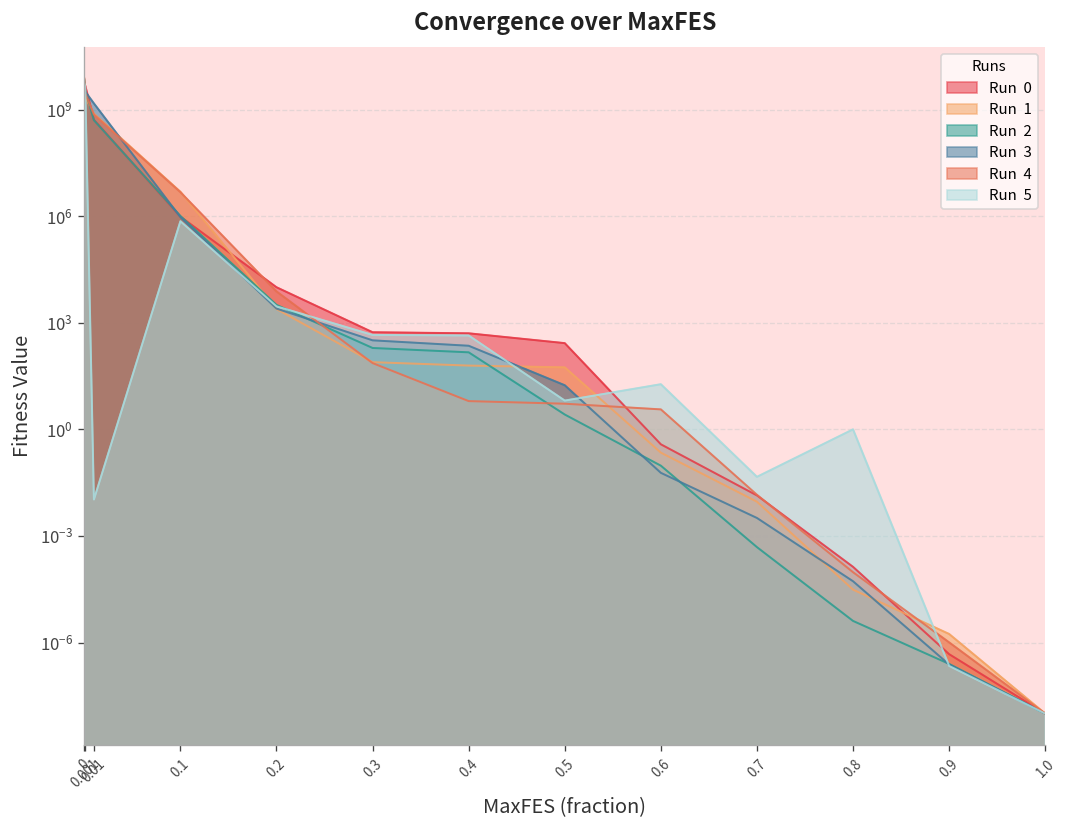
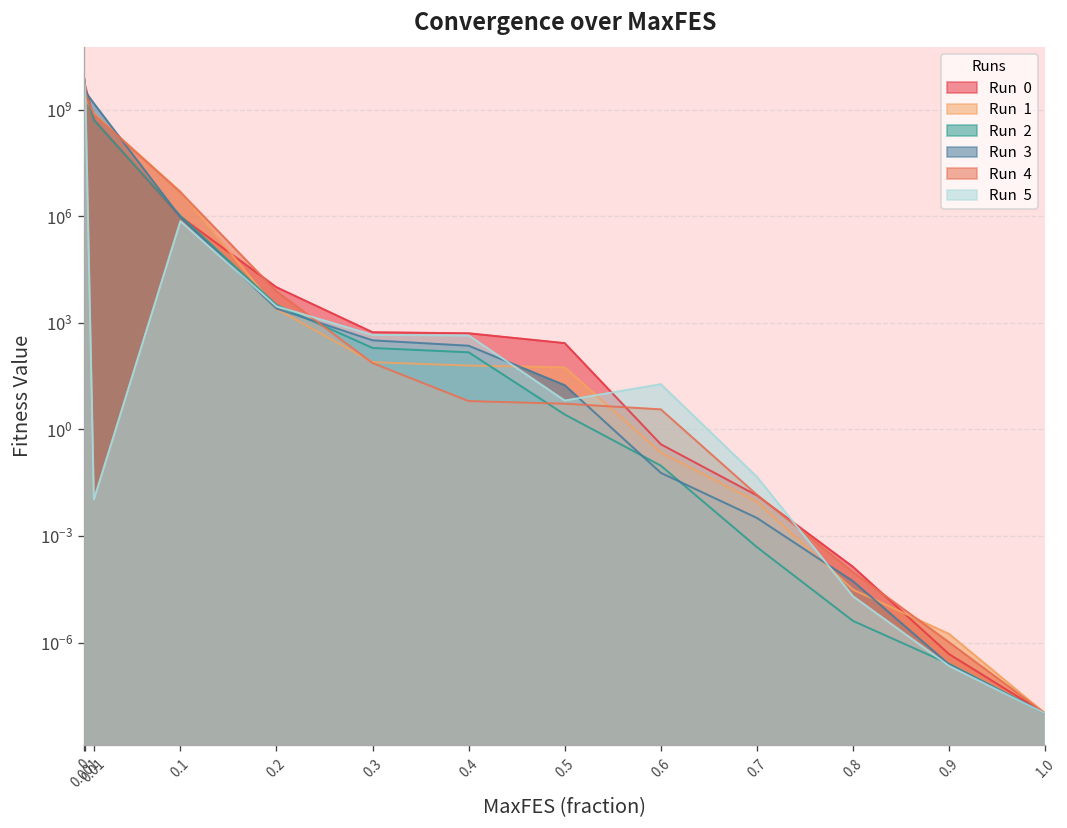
Run 5, 0.8: 1 -> 0
